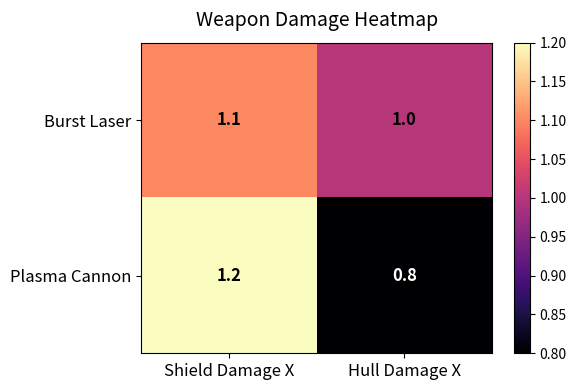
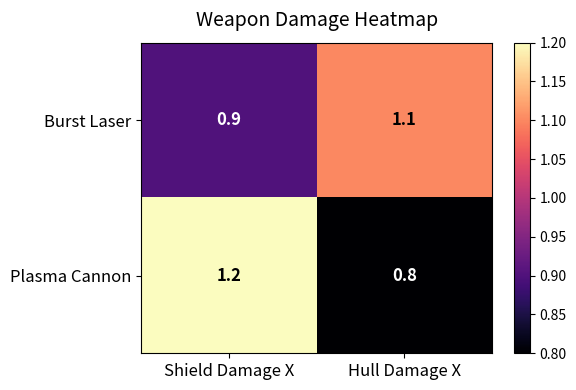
Burst Laser, Shield Damage X: 1.1 -> 0.9
Burst Laser, Hull Damage X: 1.0 -> 1.1
